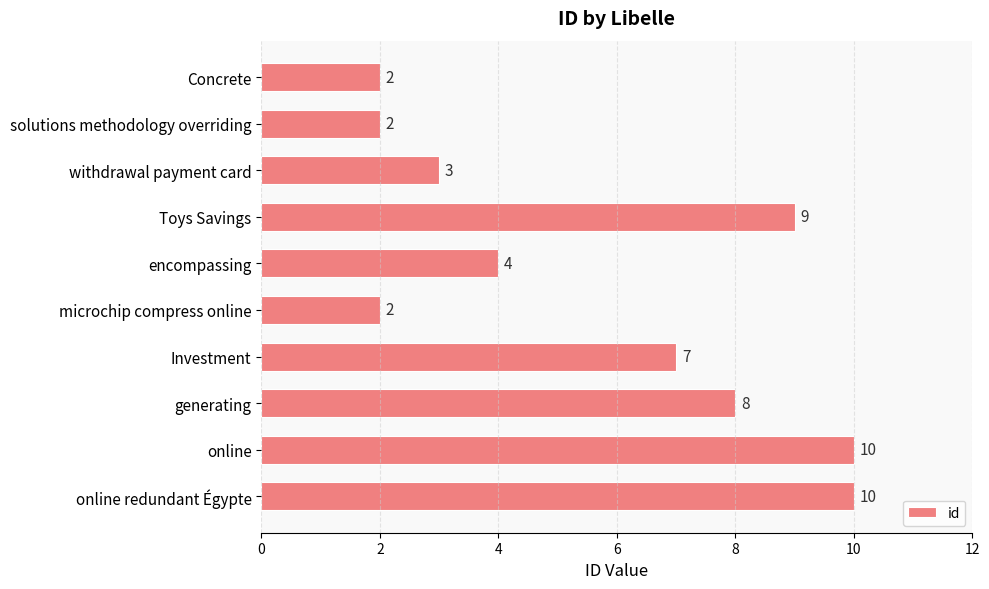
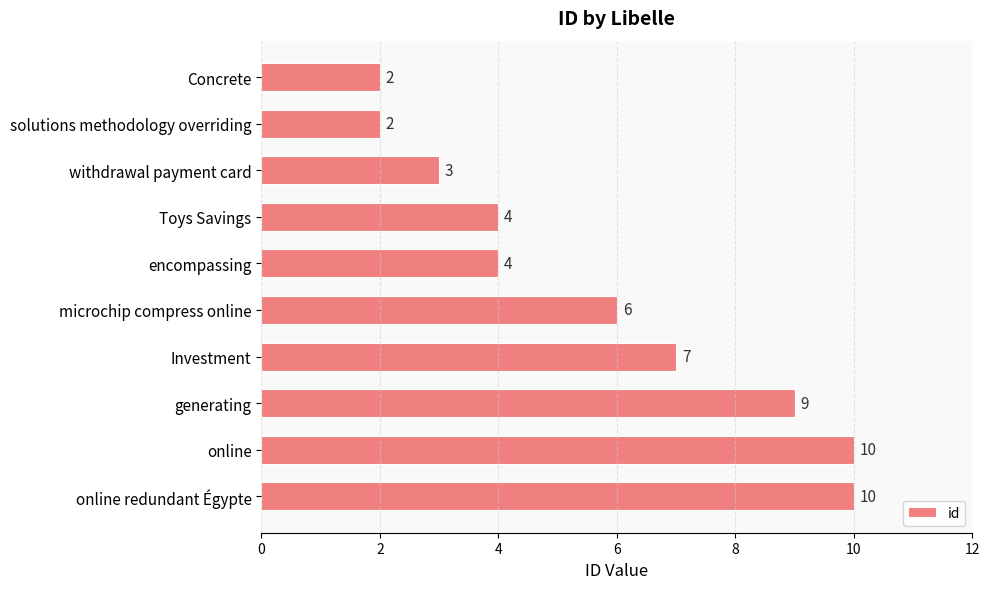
Toys Savings: 9 -> 4
microchip compress online: 2 -> 6
generating: 8 -> 9
